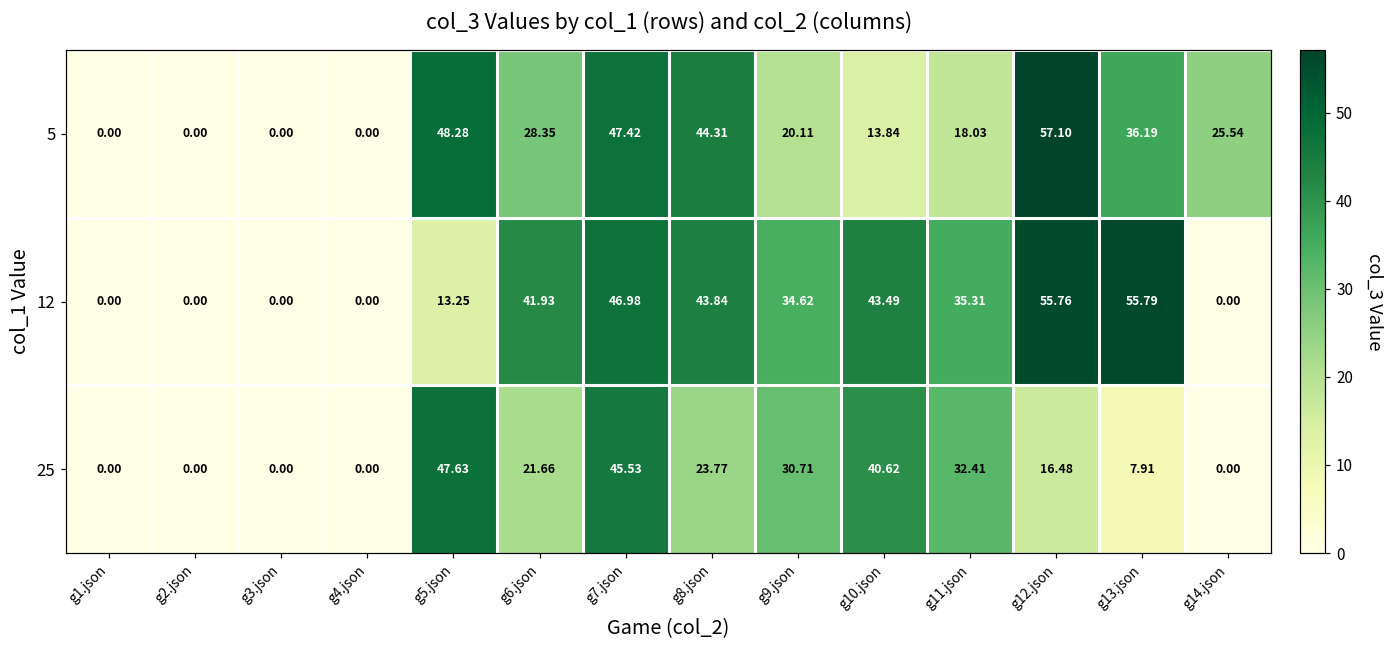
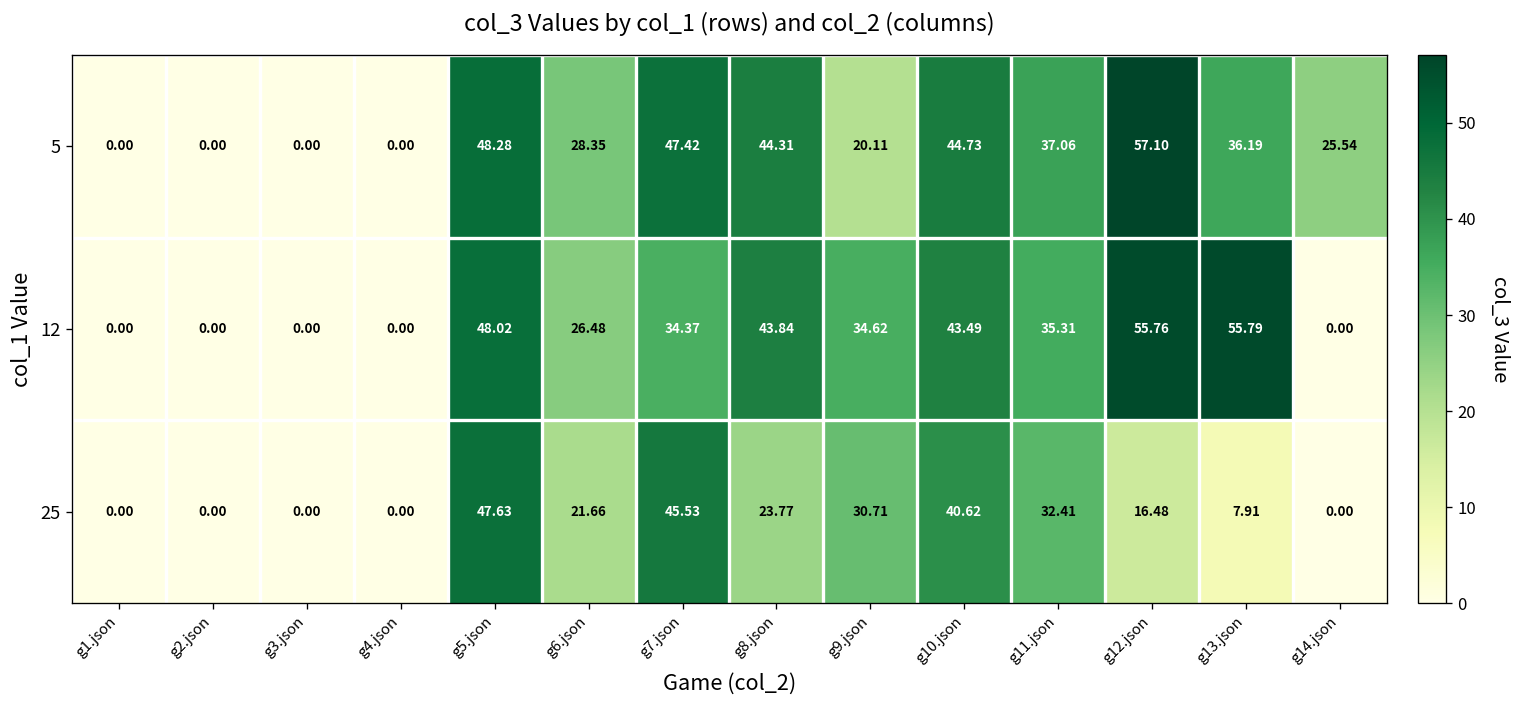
5, g10.json: 13.84 -> 44.73
5, g11.json: 18.03 -> 37.06
12, g5.json: 13.25 -> 48.02
12, g6.json: 41.93 -> 26.48
12, g7.json: 46.98 -> 34.37
